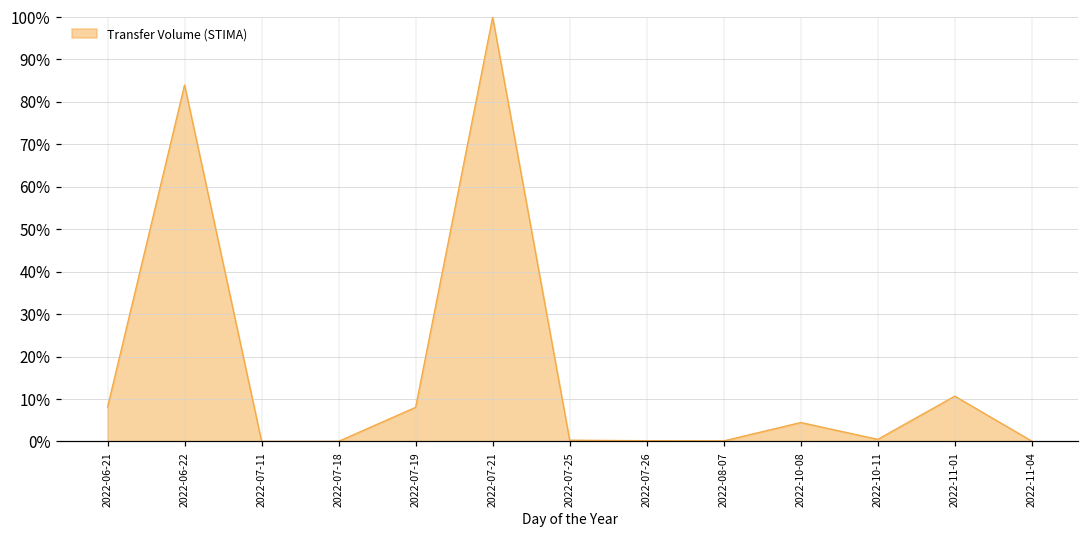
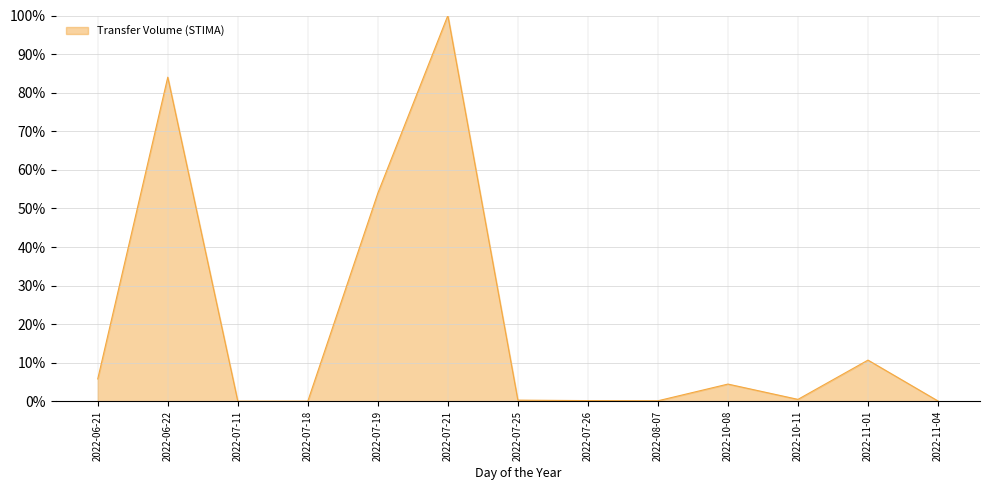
2022-06-21: 8% -> 6%
2022-07-19: 8% -> 54%
